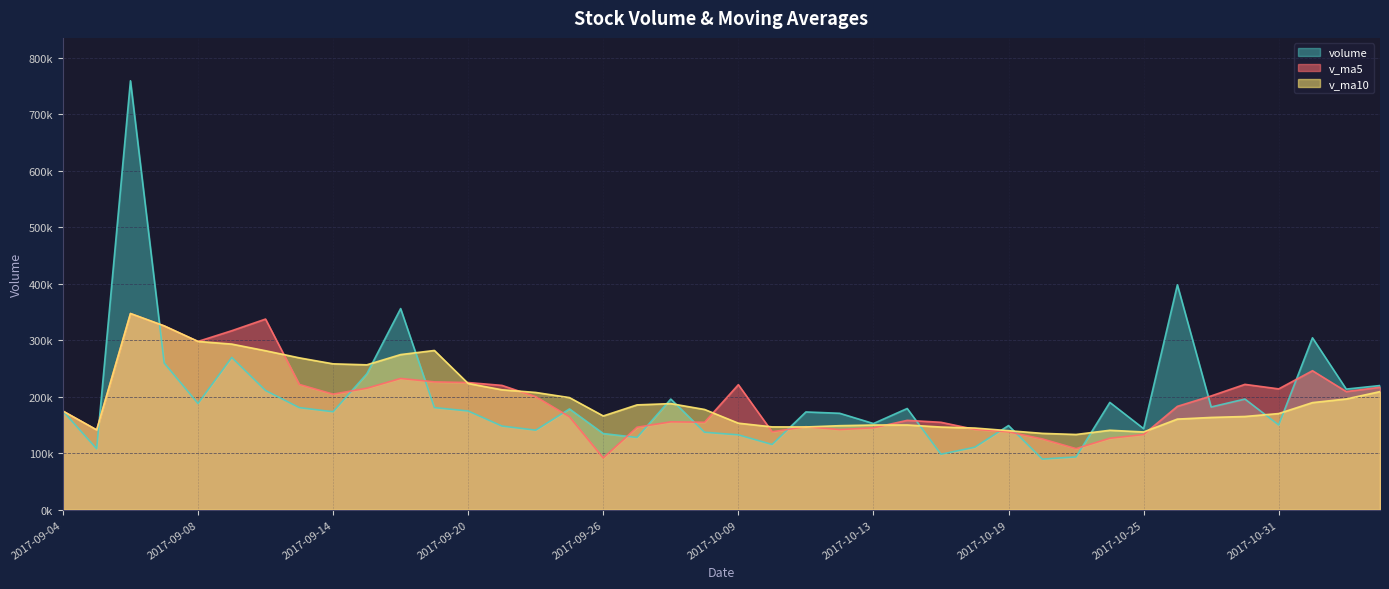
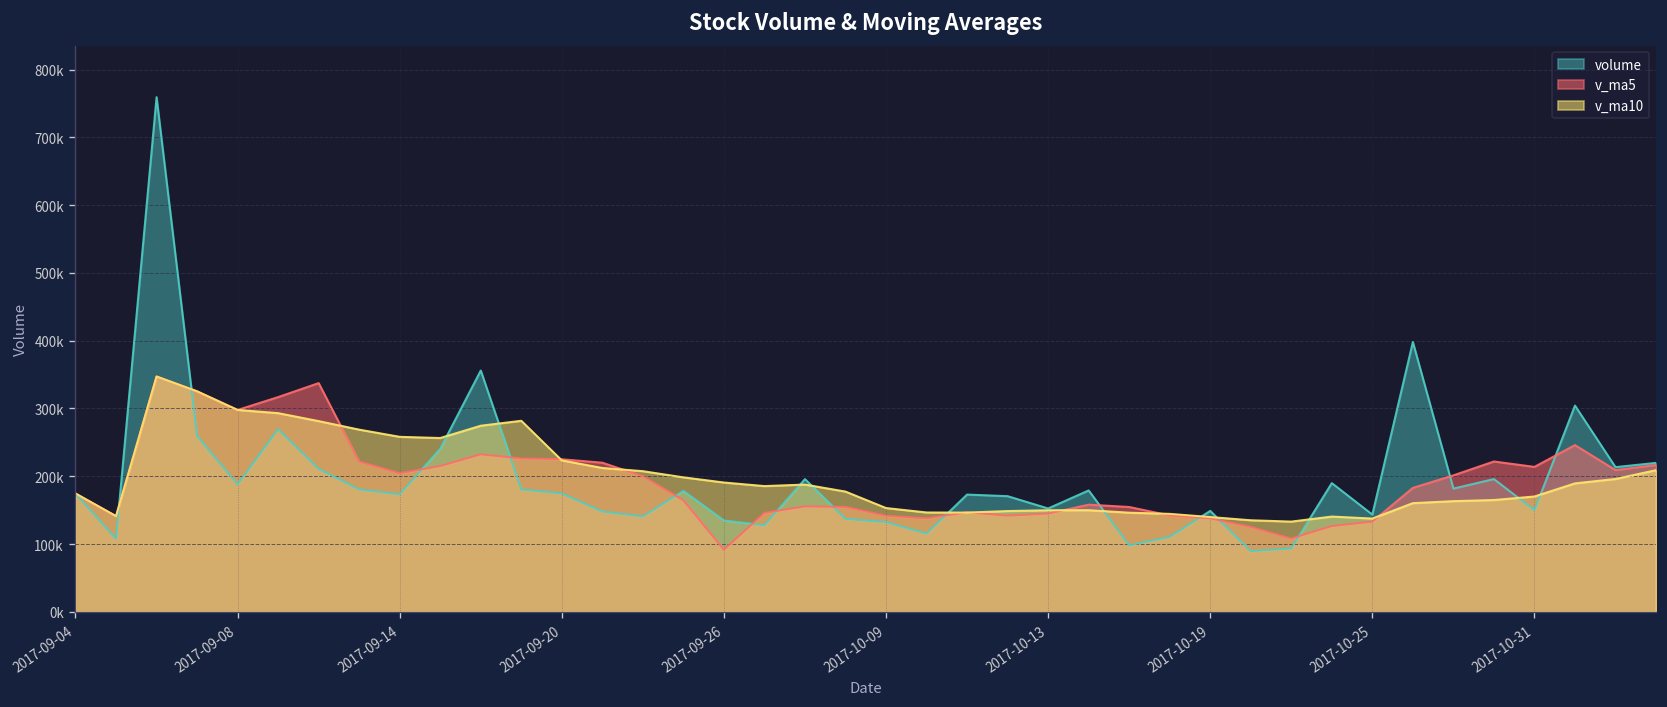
v_ma10, 2017-09-26: 170000 -> 190000
v_ma5, 2017-10-09: 220000 -> 140000
